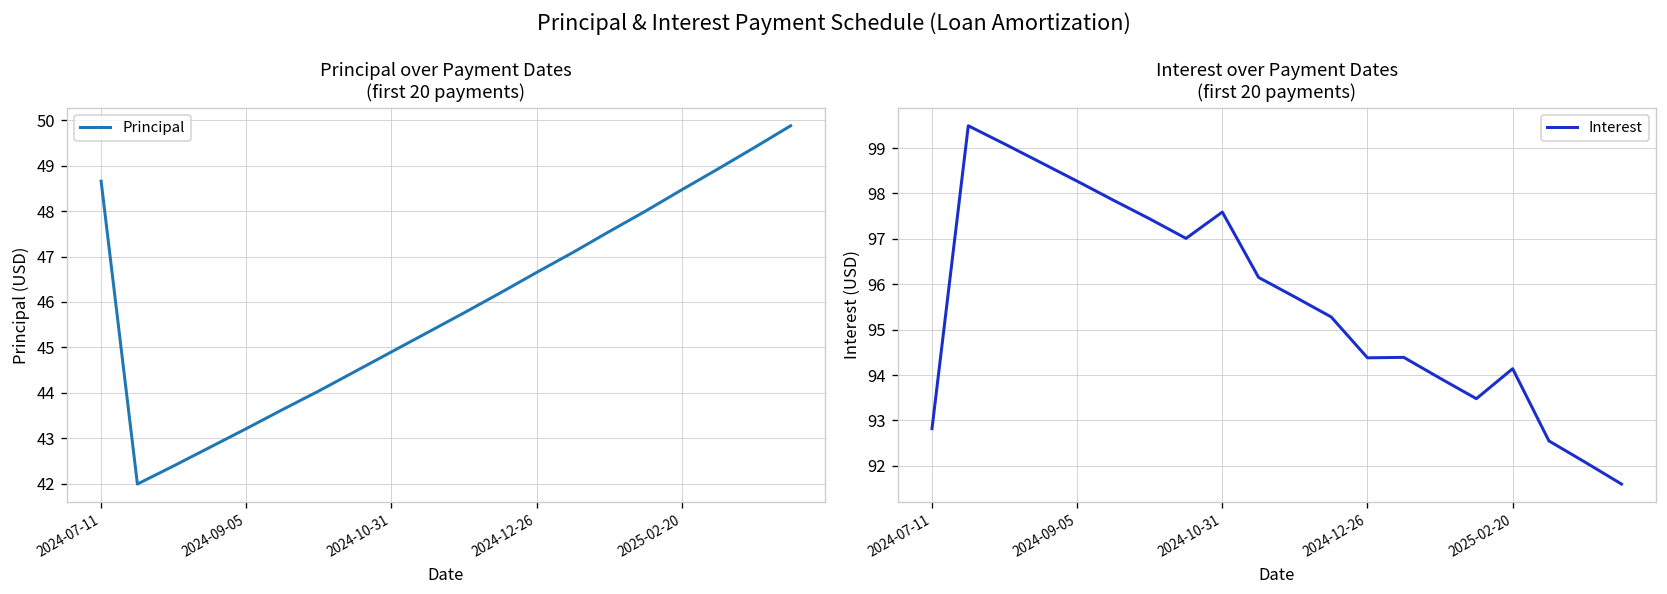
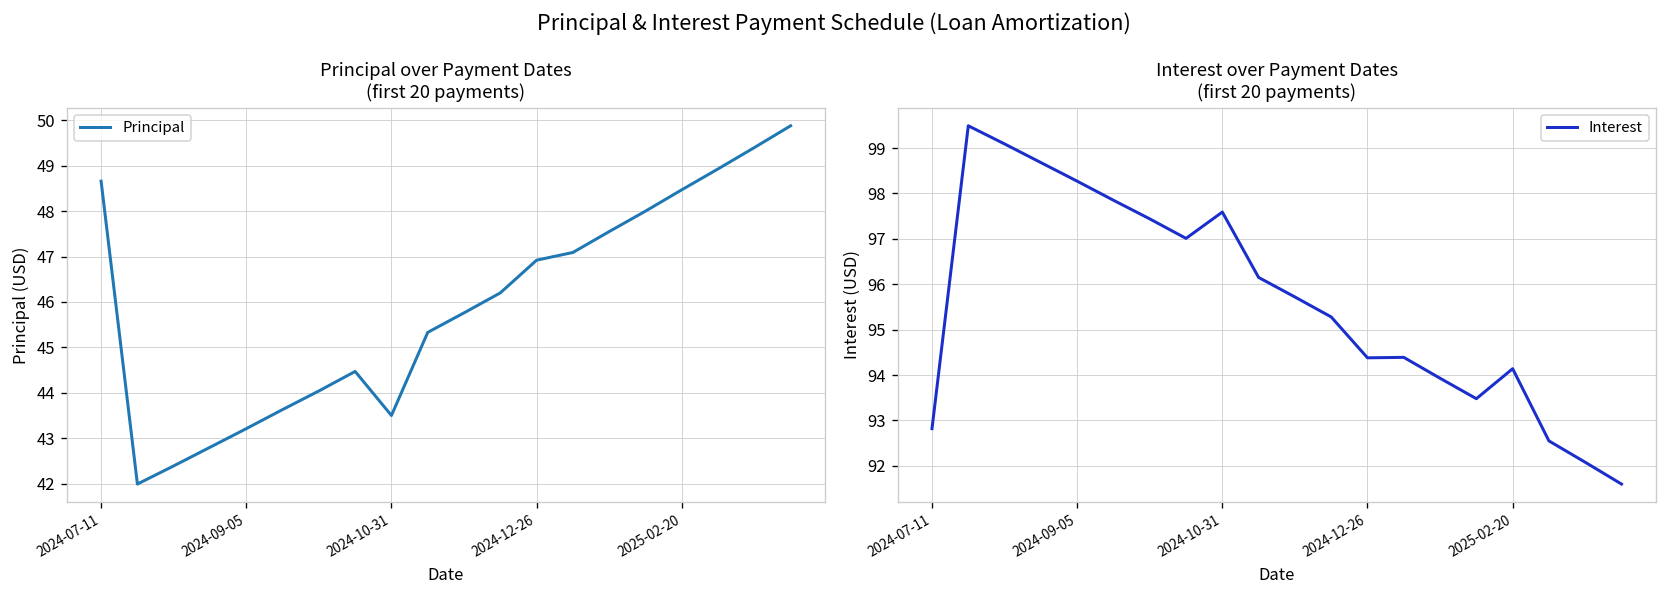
Principal over Payment Dates (first 20 payments), 2024-10-31: 44.9 -> 43.5
Principal over Payment Dates (first 20 payments), 2024-12-26: 46.7 -> 46.9
